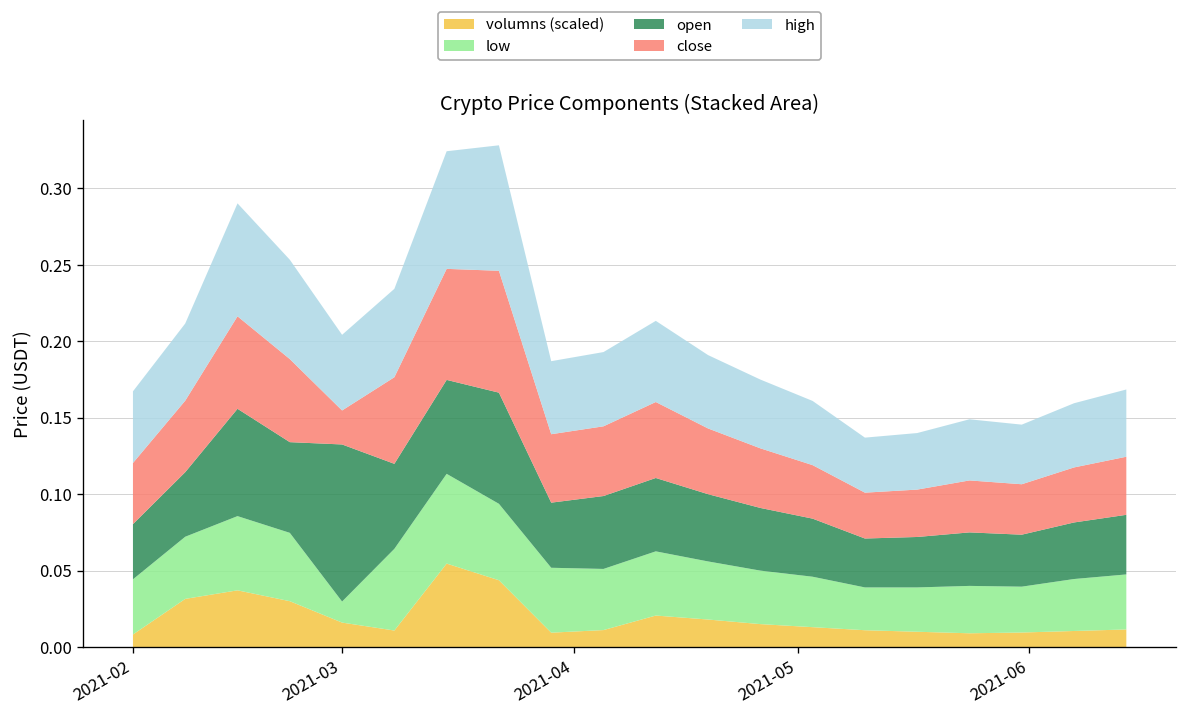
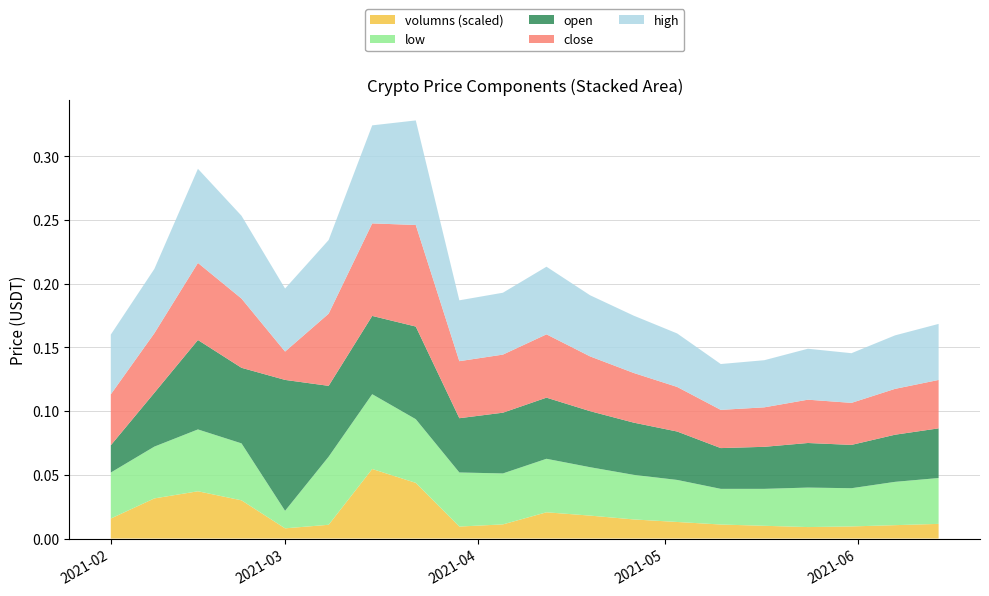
volumns (scaled), 2021-02: 0.008 -> 0.016
open, 2021-02: 0.036 -> 0.021
volumns (scaled), 2021-03: 0.016 -> 0.008
